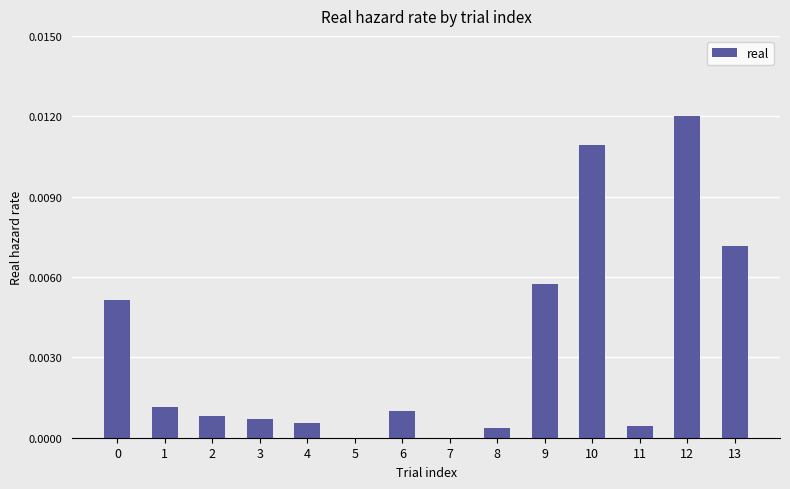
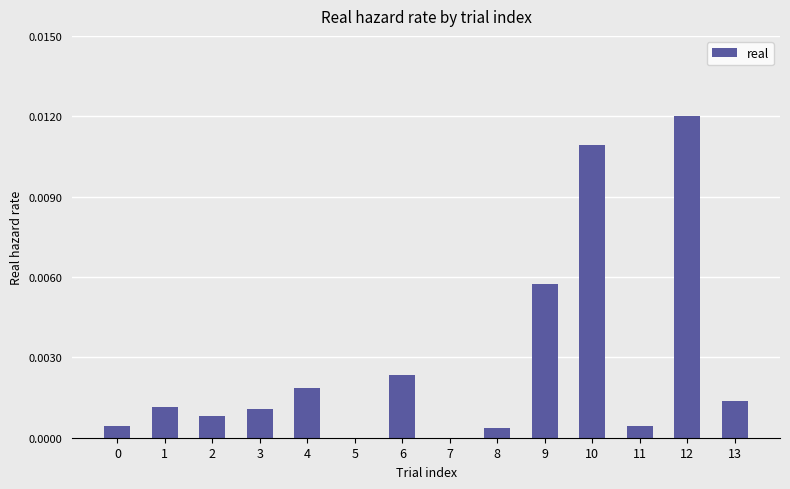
0: 0.0051 -> 0.0004
3: 0.0007 -> 0.0011
4: 0.0006 -> 0.0019
6: 0.0010 -> 0.0023
13: 0.0072 -> 0.0014
